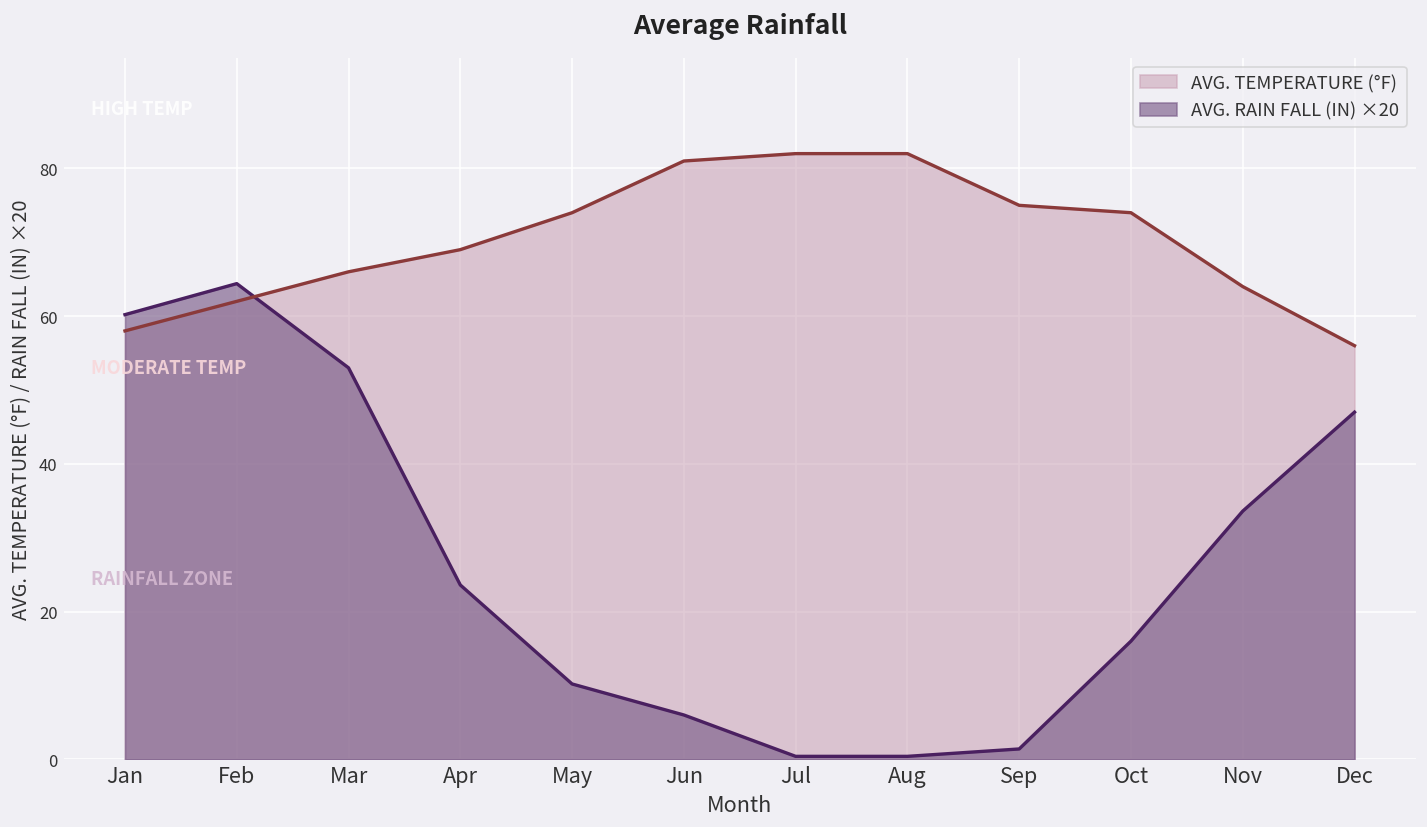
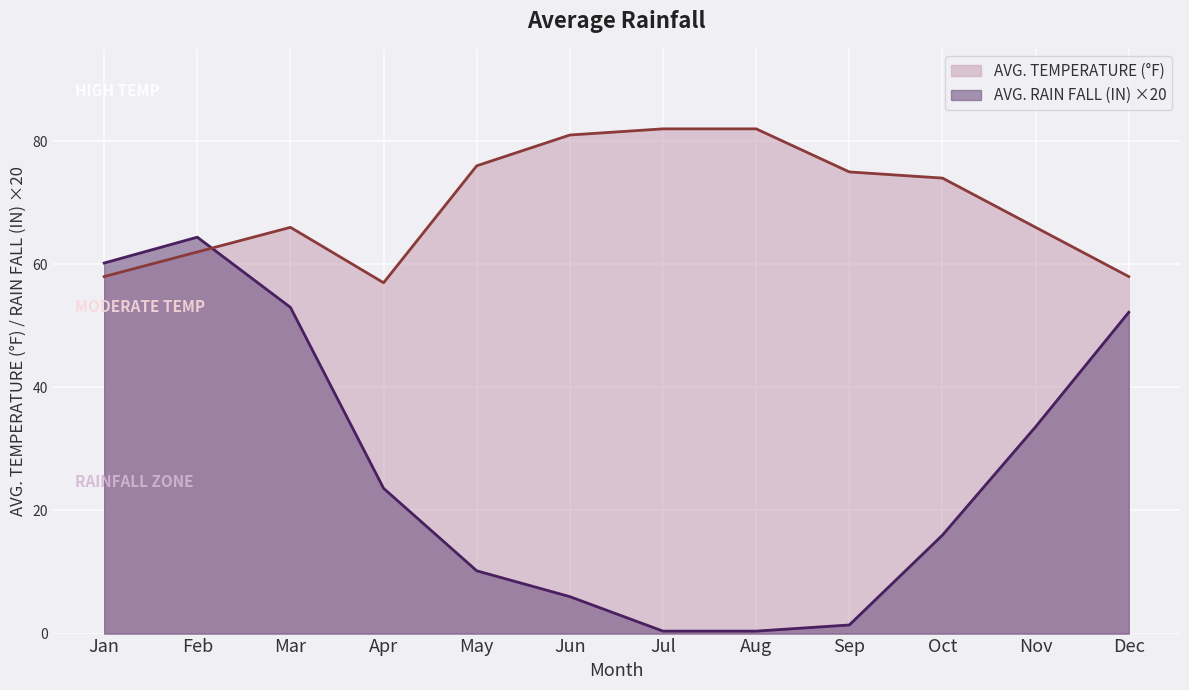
AVG. TEMPERATURE (°F), Apr: 69 -> 57
AVG. TEMPERATURE (°F), May: 74 -> 76
AVG. TEMPERATURE (°F), Nov: 64 -> 66
AVG. TEMPERATURE (°F), Dec: 56 -> 58
AVG. RAIN FALL (IN) ×20, Dec: 47 -> 52
